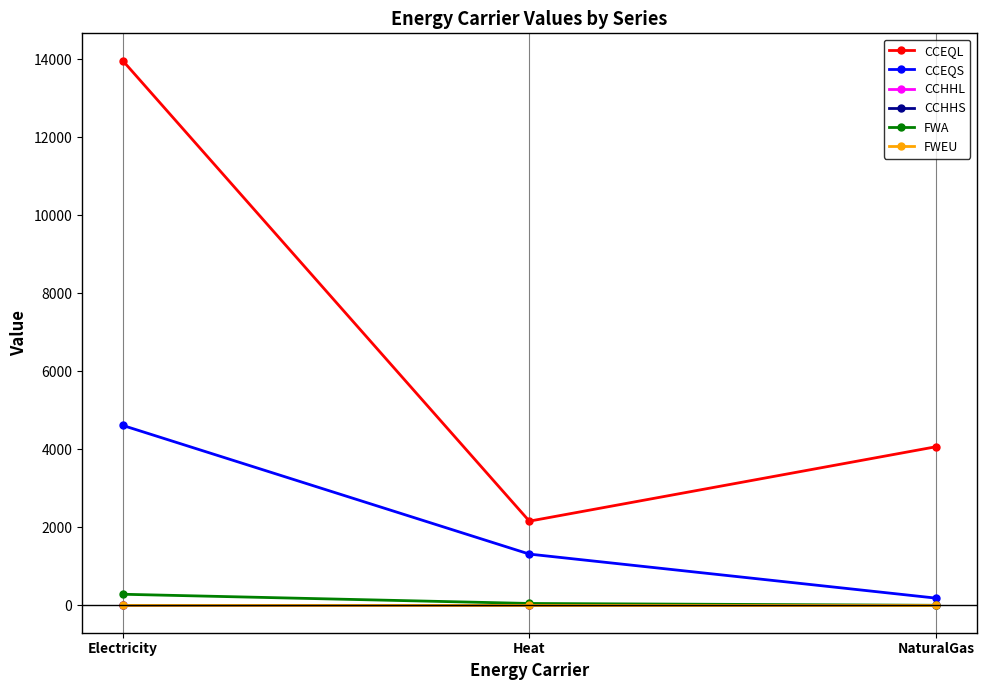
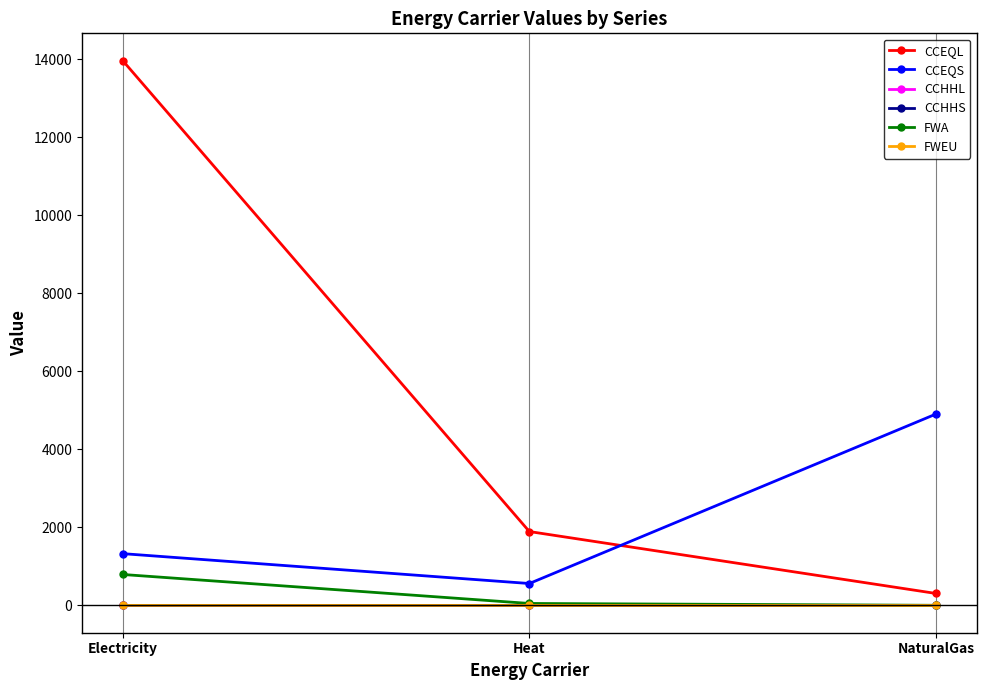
CCEQS, Electricity: 4600 -> 1300
FWA, Electricity: 300 -> 800
CCEQL, Heat: 2200 -> 1900
CCEQS, Heat: 1300 -> 600
CCEQL, NaturalGas: 4100 -> 300
CCEQS, NaturalGas: 200 -> 4900
